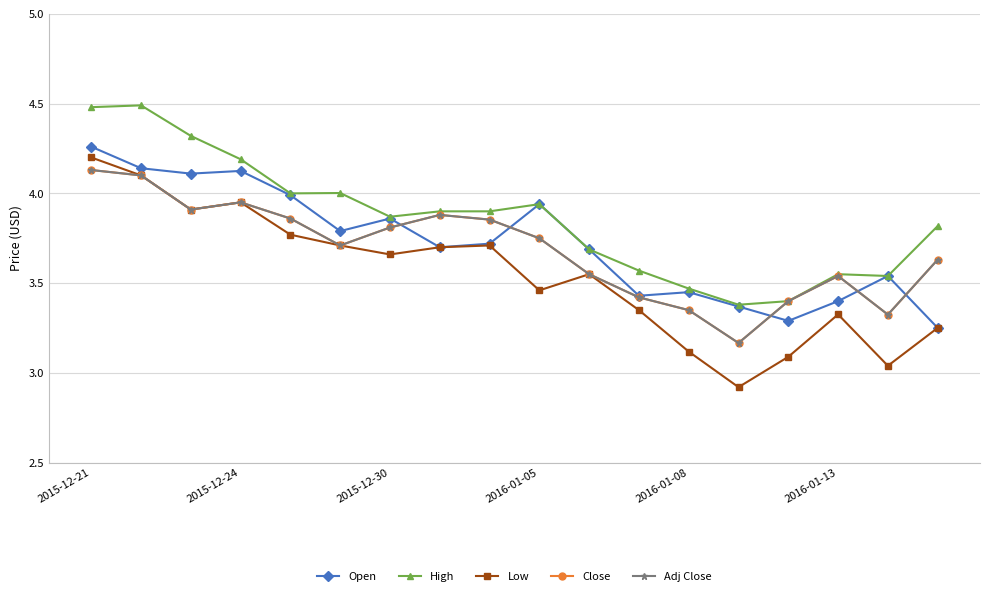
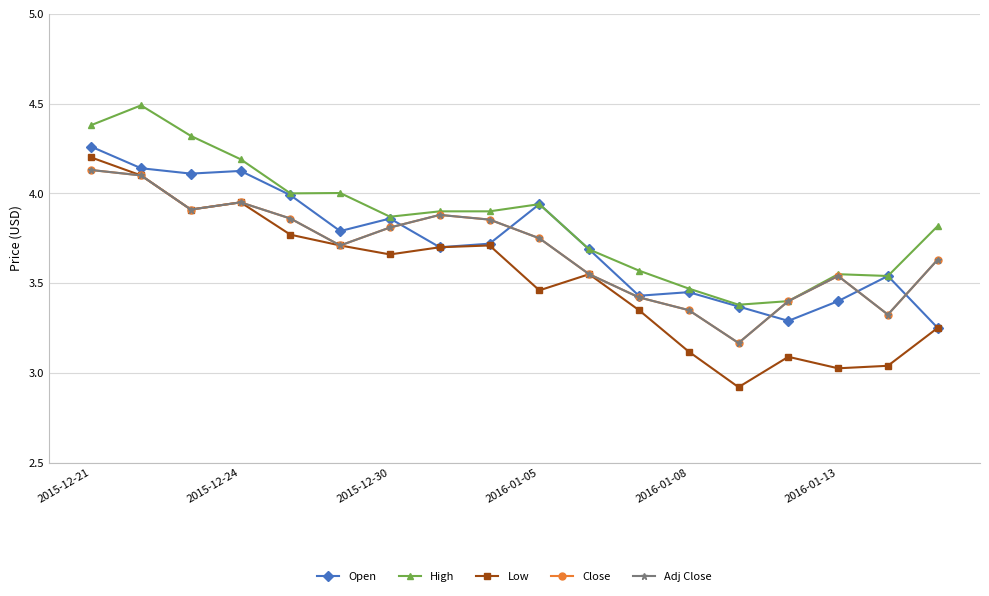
High, 2015-12-21: 4.48 -> 4.38
Low, 2016-01-13: 3.33 -> 3.03
